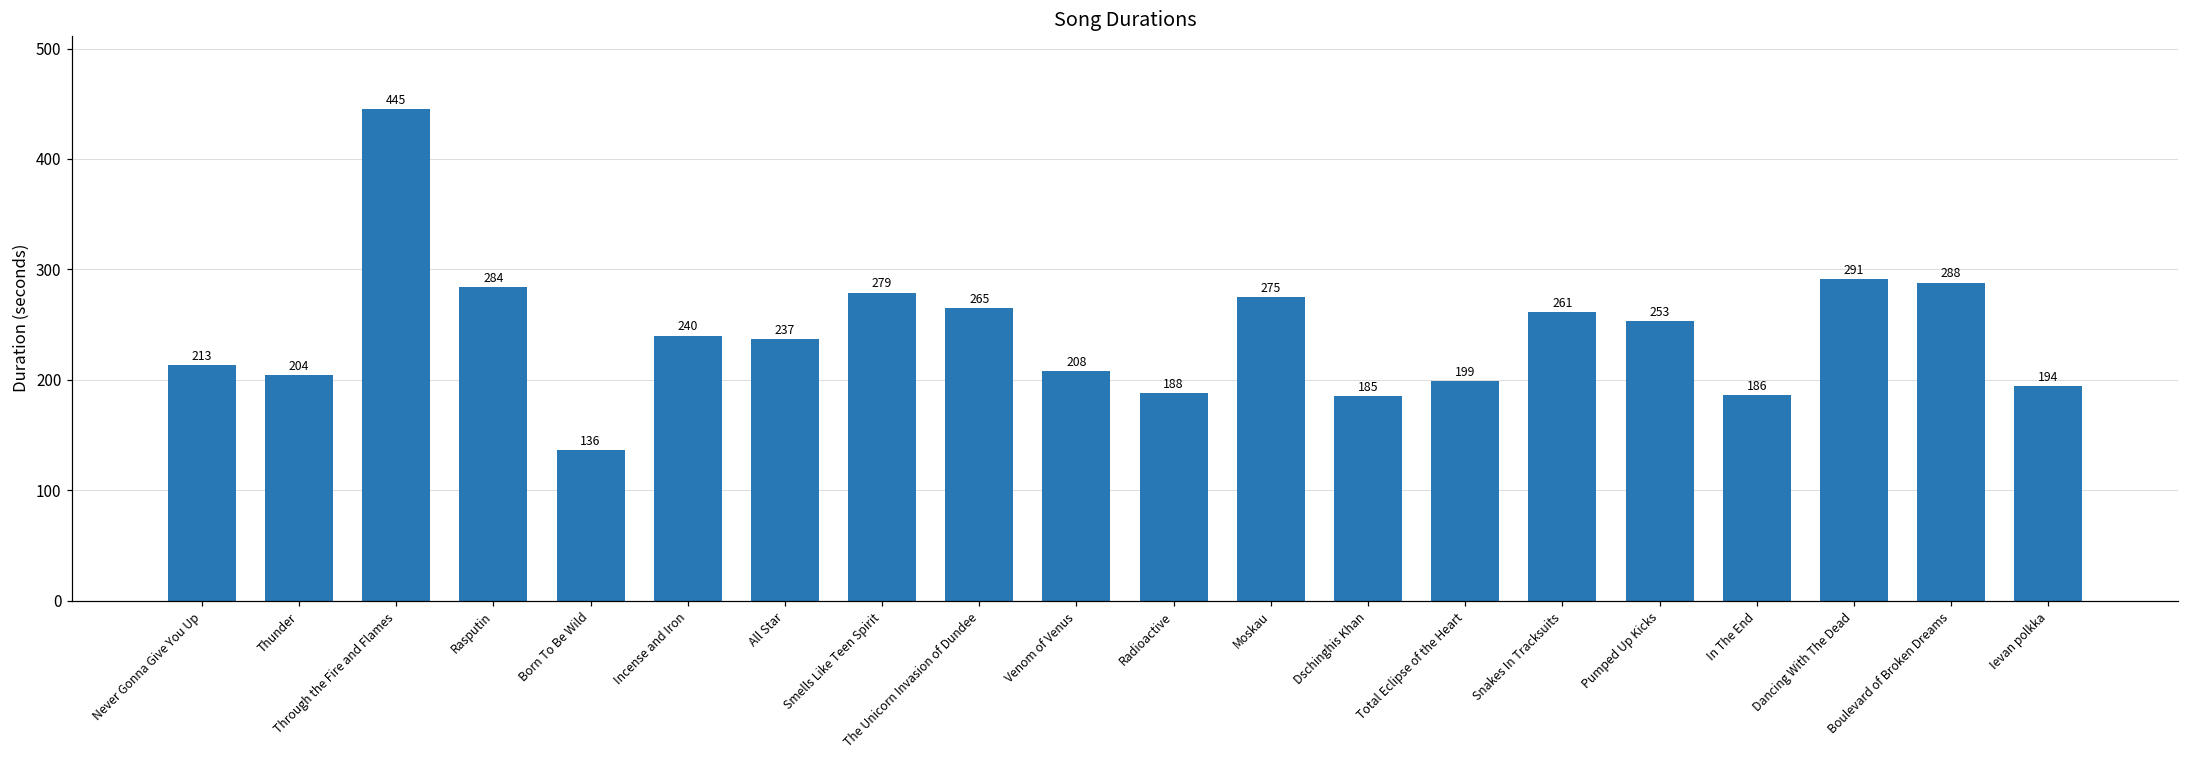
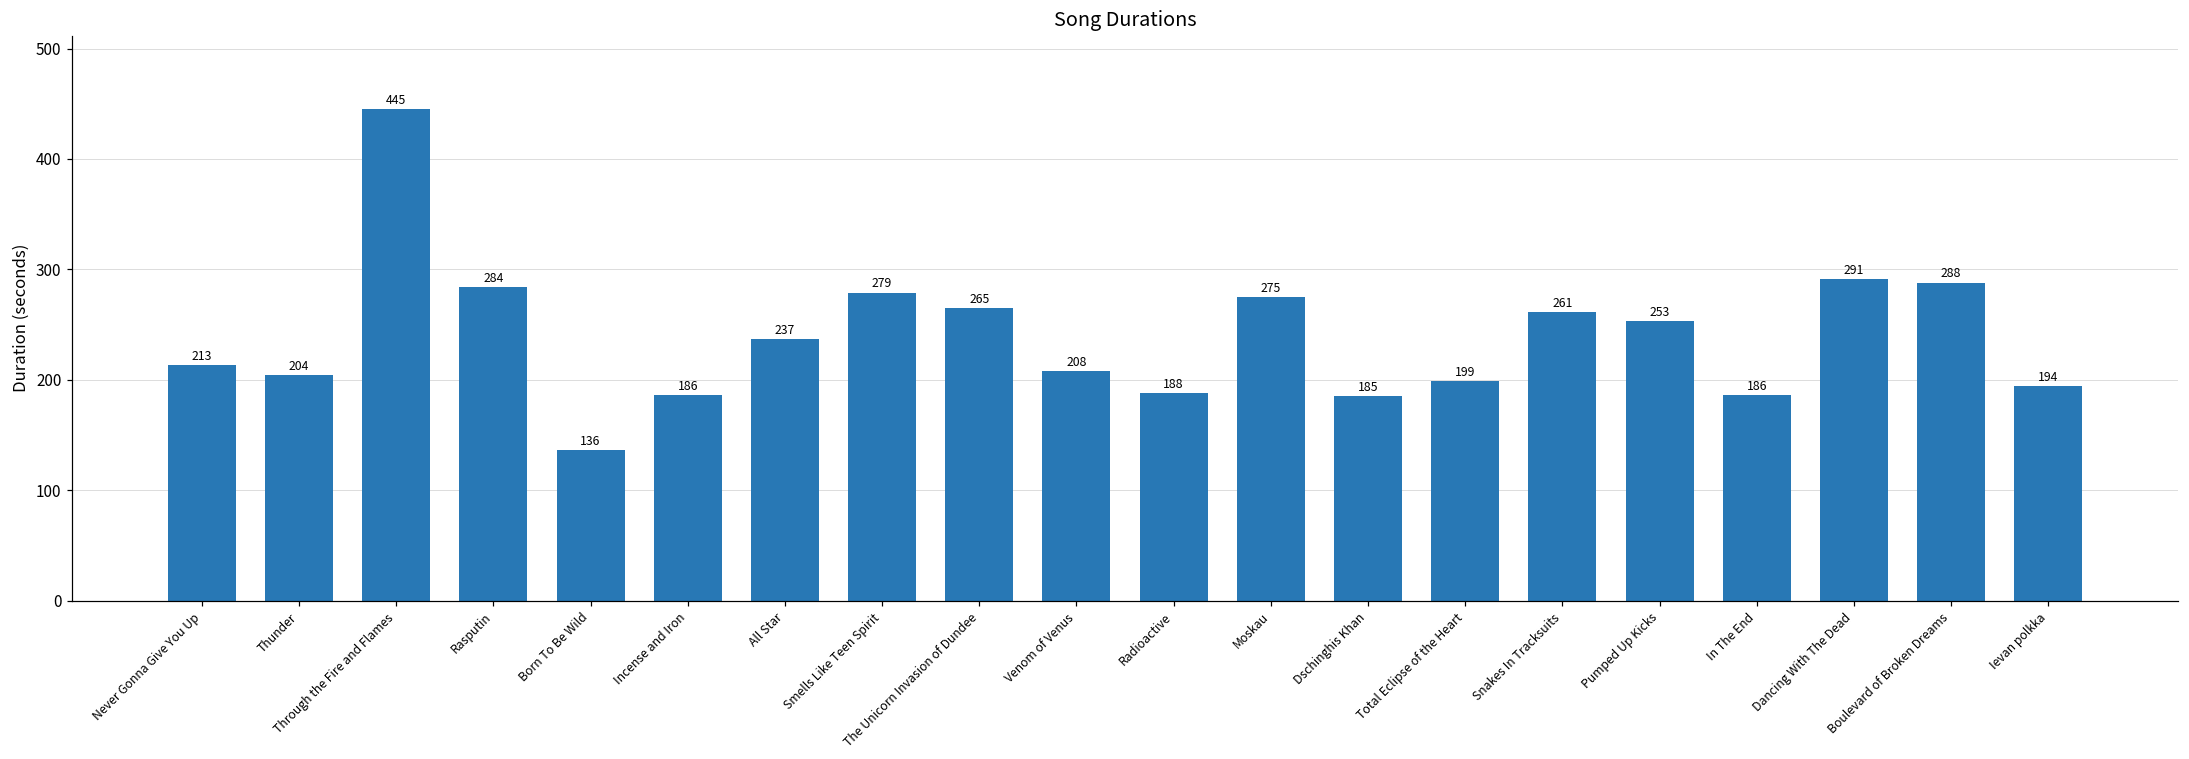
Incense and Iron: 240 -> 186
